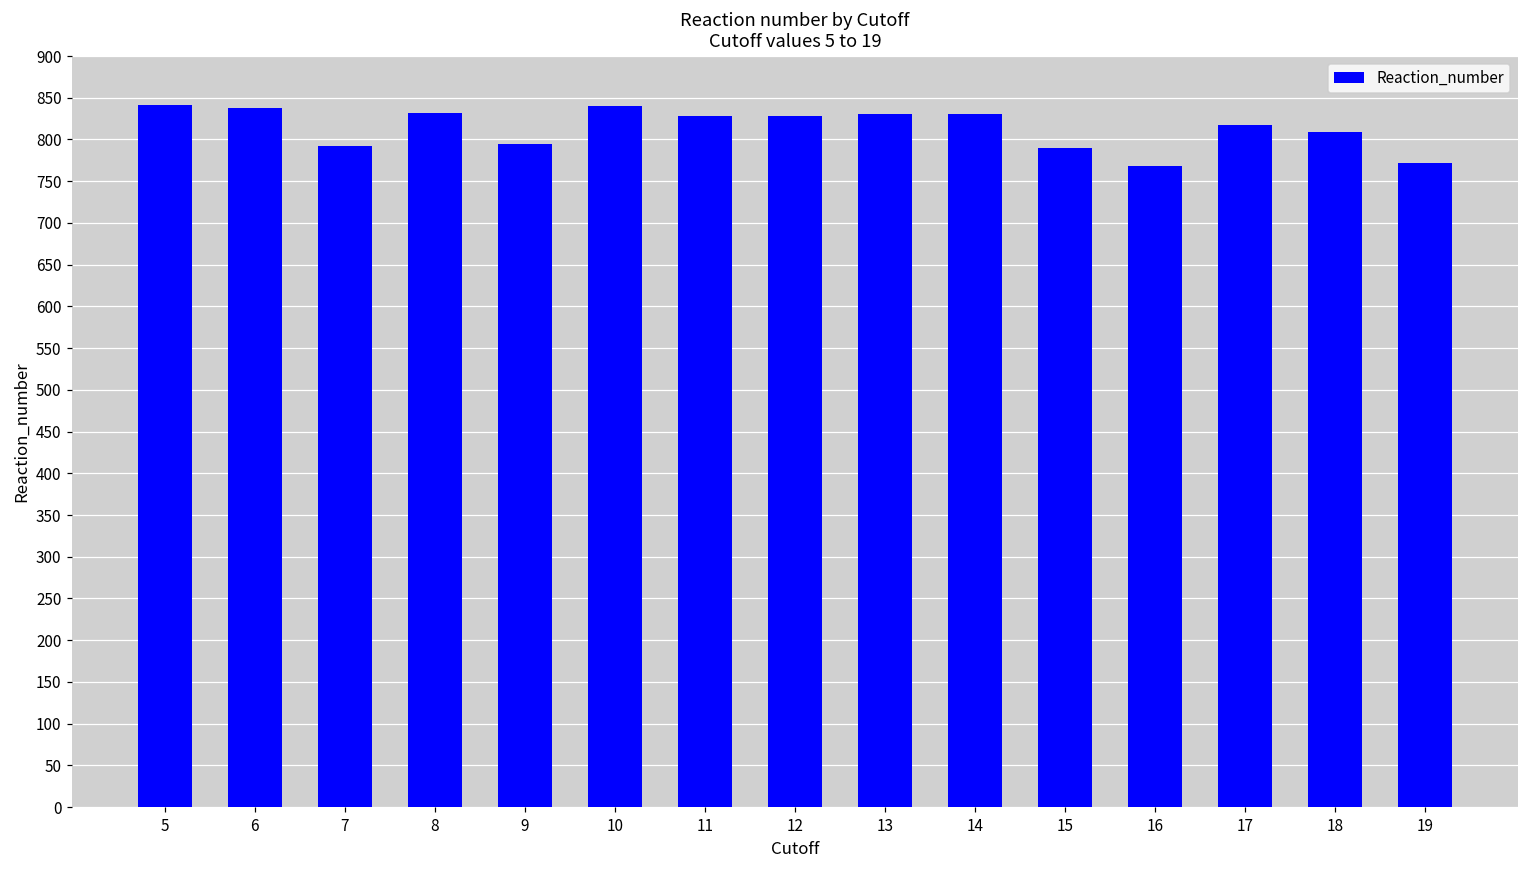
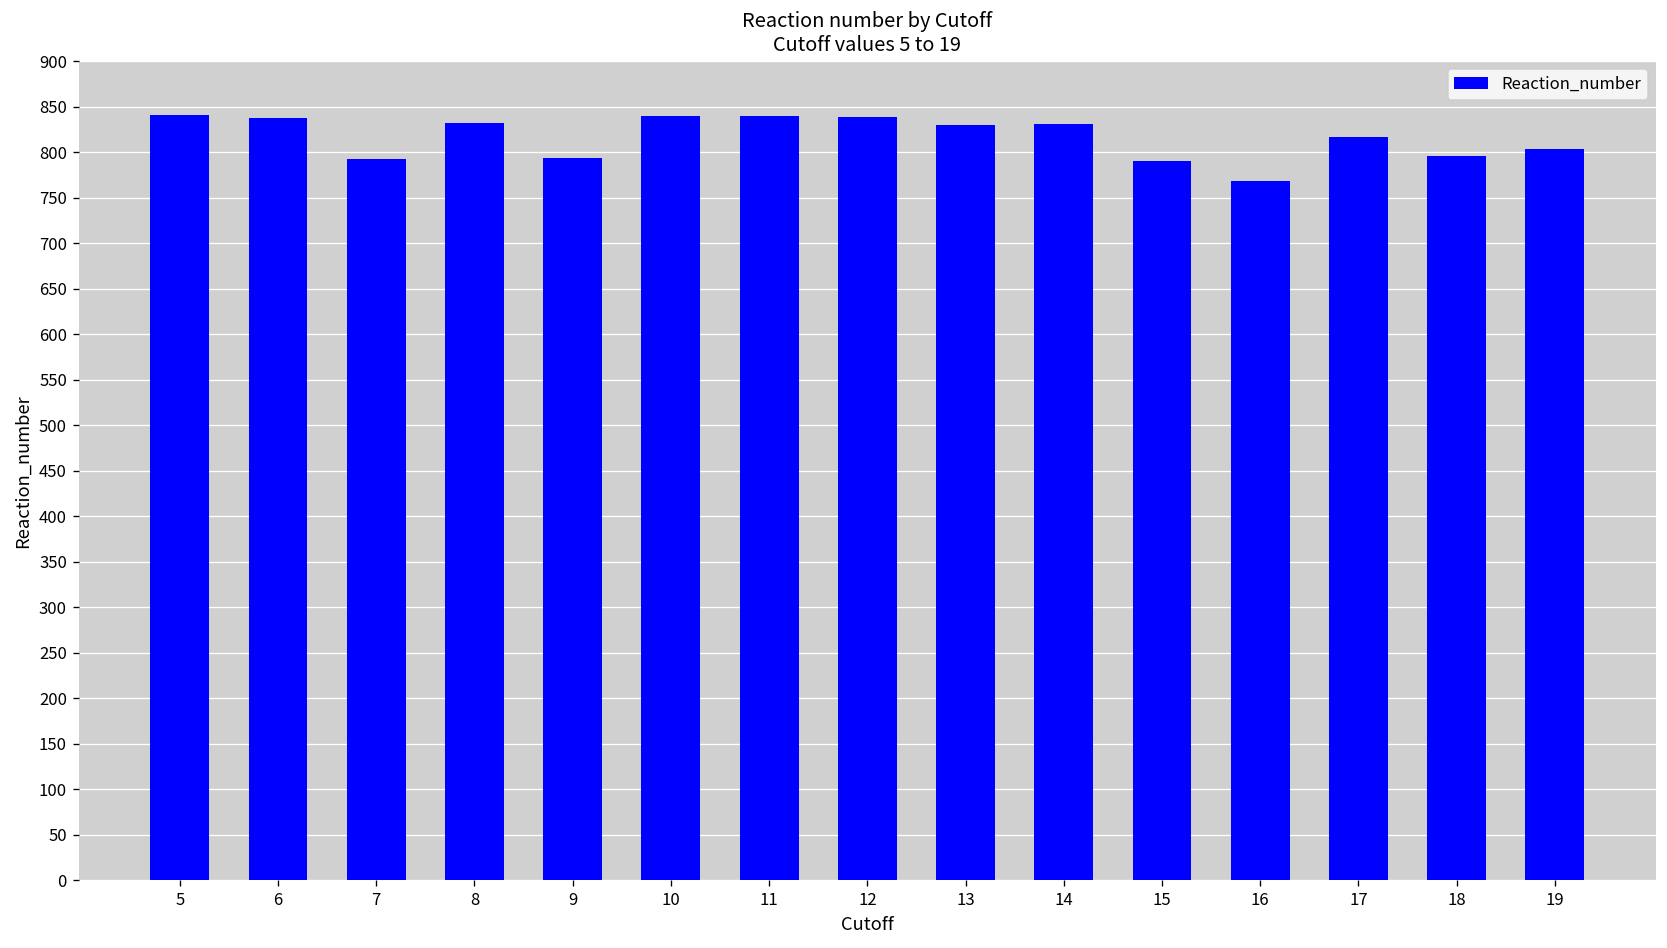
11: 830 -> 840
12: 830 -> 840
18: 810 -> 800
19: 770 -> 800
